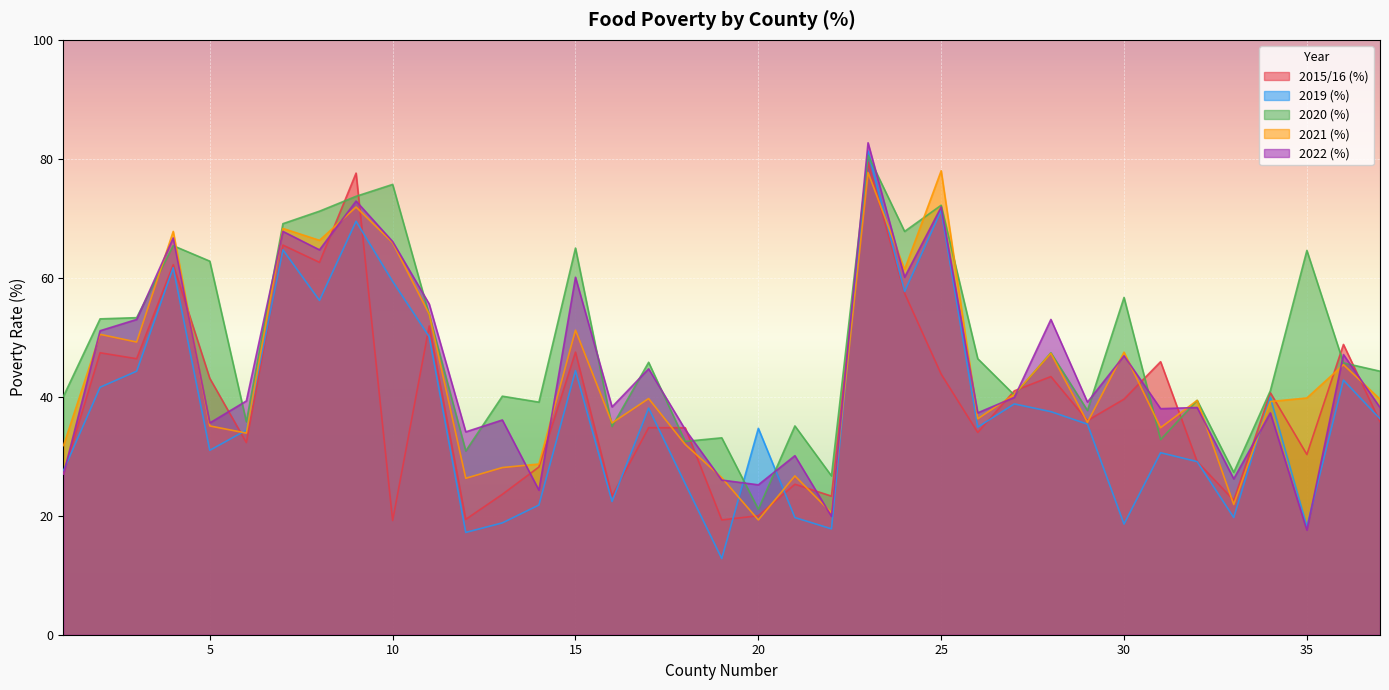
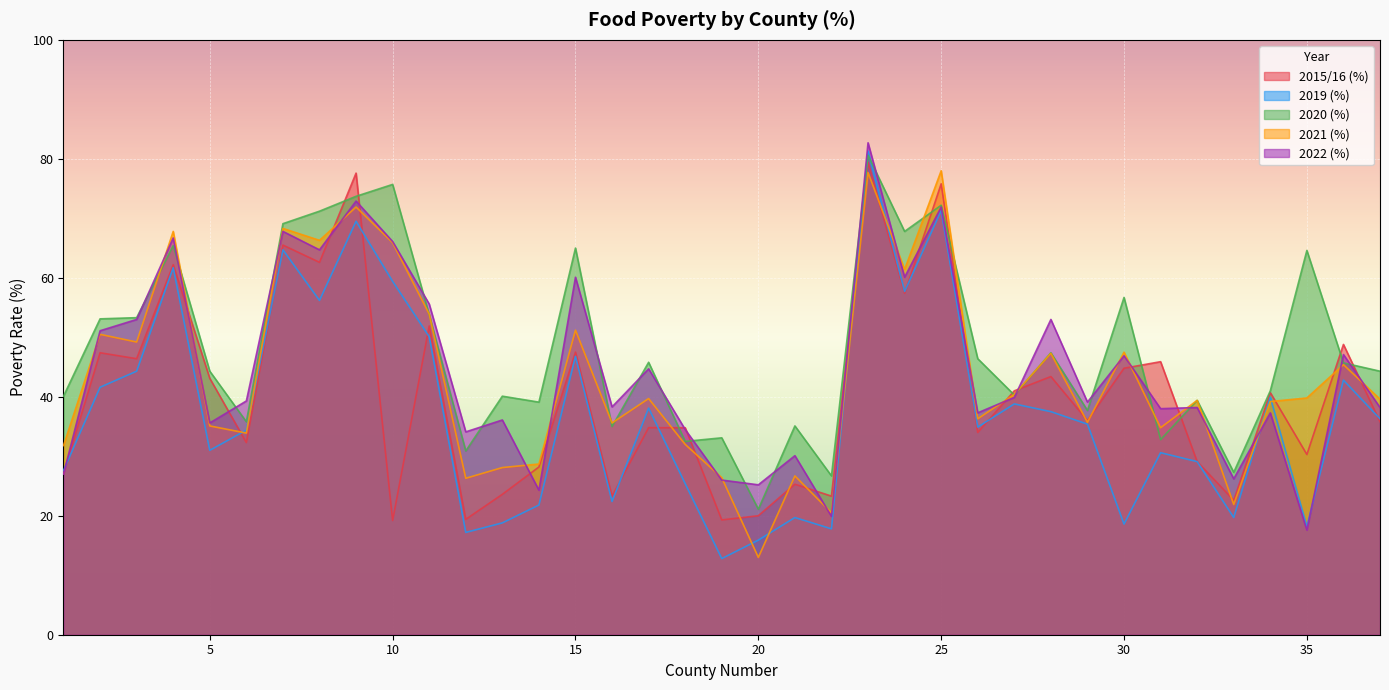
2020 (%), 5: 63 -> 44
2019 (%), 15: 44 -> 47
2019 (%), 20: 35 -> 16
2021 (%), 20: 19 -> 13
2015/16 (%), 25: 44 -> 76
2015/16 (%), 30: 40 -> 45
